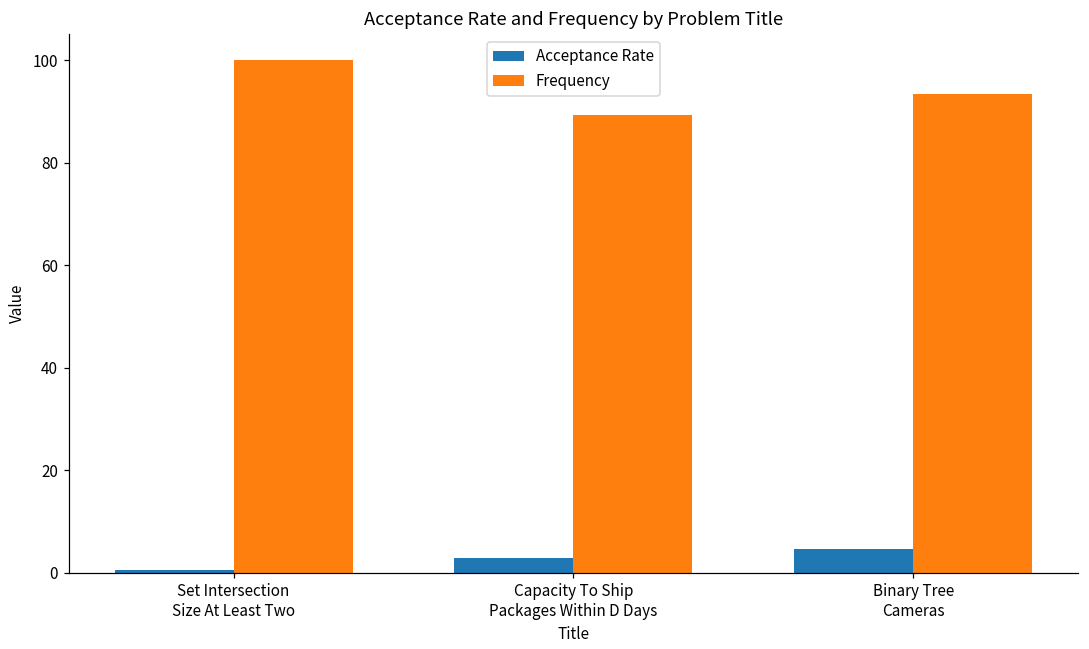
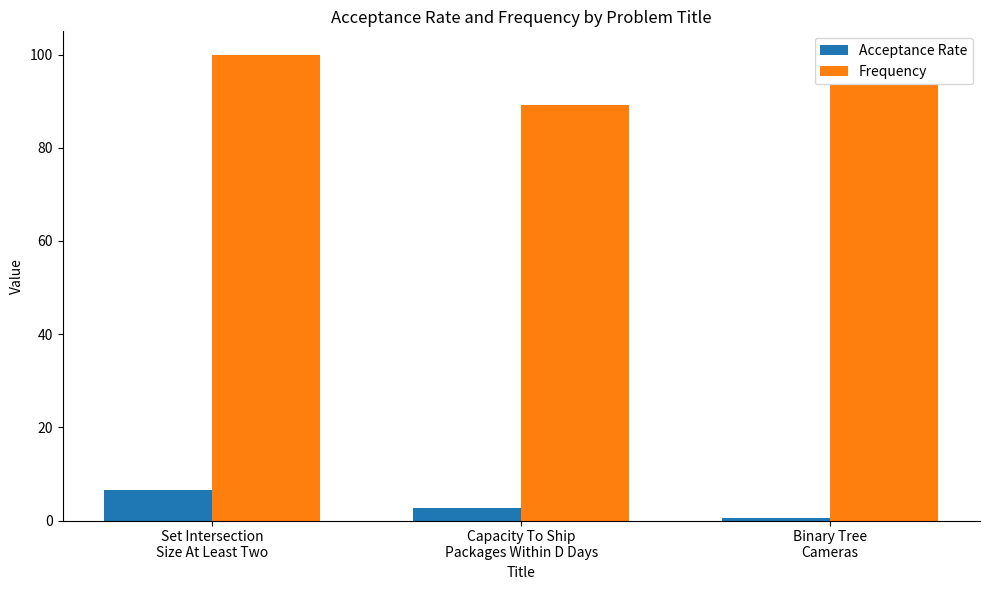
Acceptance Rate, Set Intersection Size At Least Two: 0 -> 7
Acceptance Rate, Binary Tree Cameras: 5 -> 0
